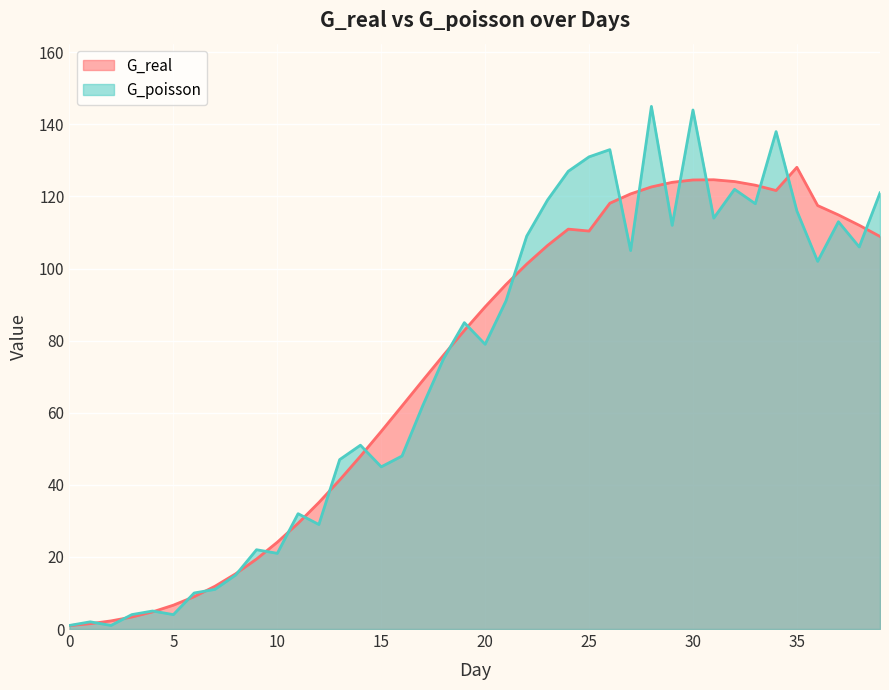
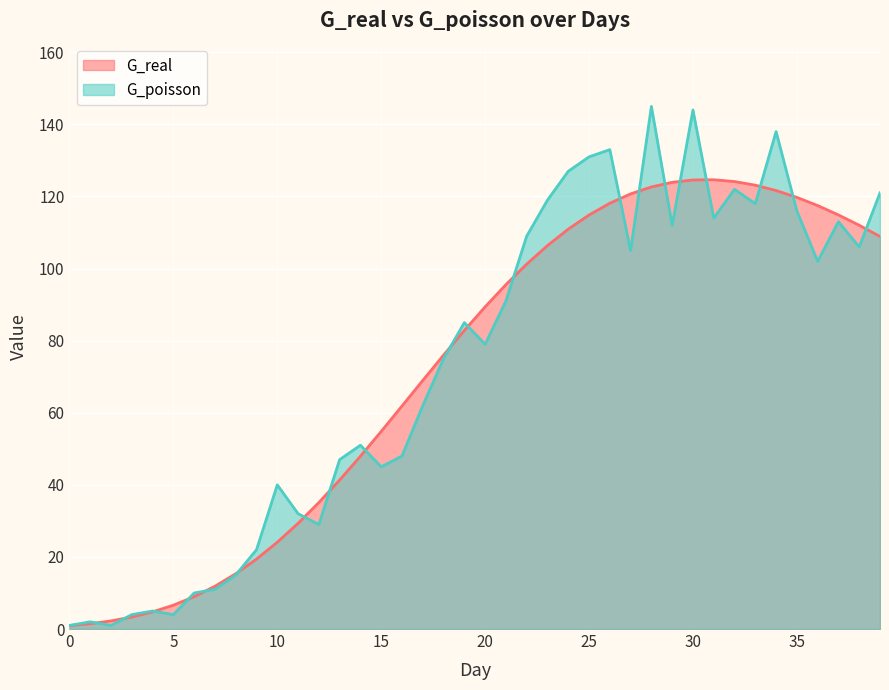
G_poisson, 10: 21 -> 40
G_real, 25: 110 -> 115
G_real, 35: 128 -> 120
